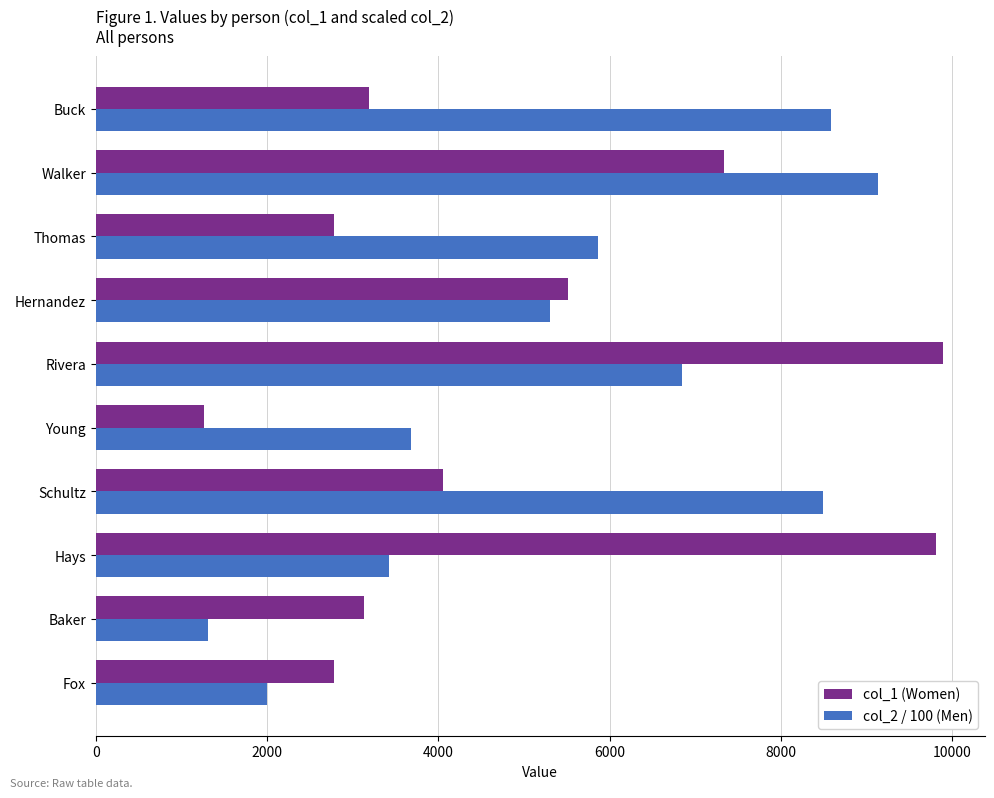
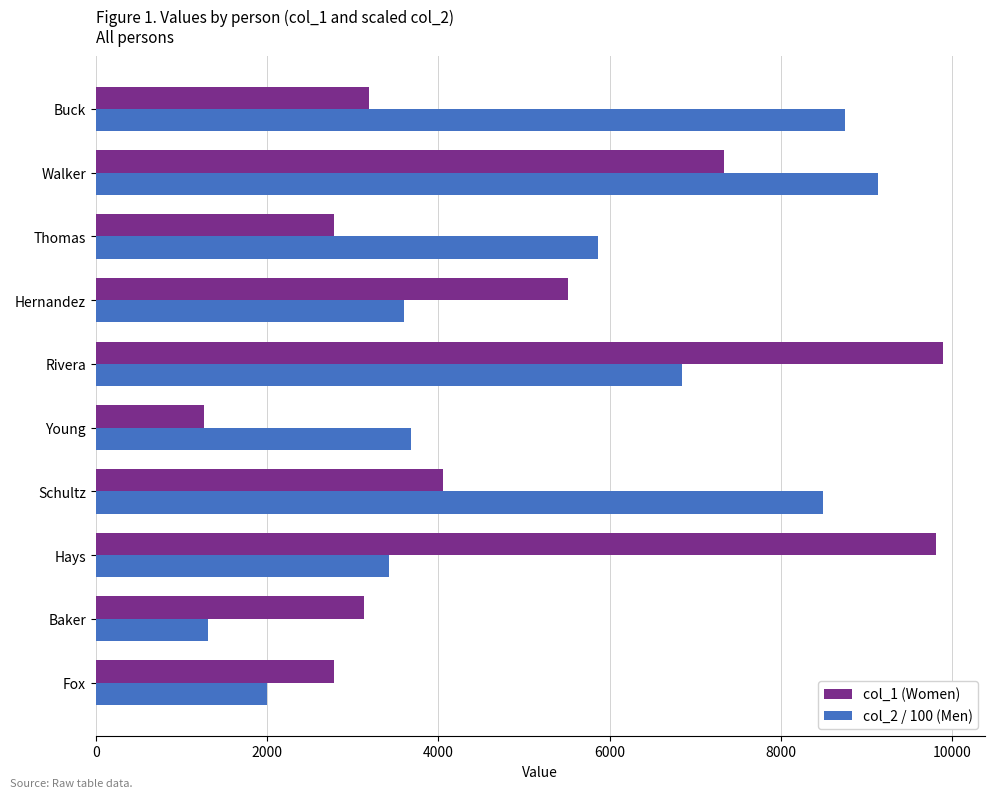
col_2 / 100 (Men), Buck: 8600 -> 8800
col_2 / 100 (Men), Hernandez: 5300 -> 3600
